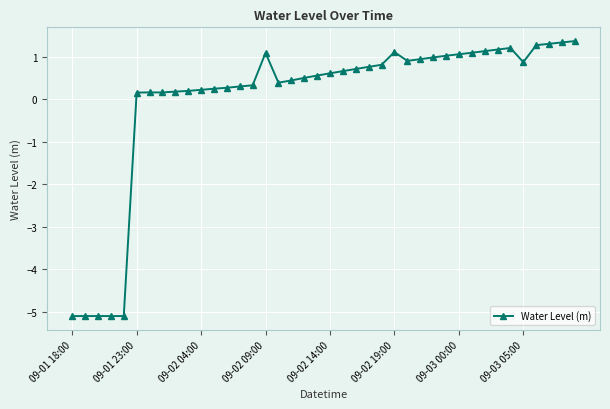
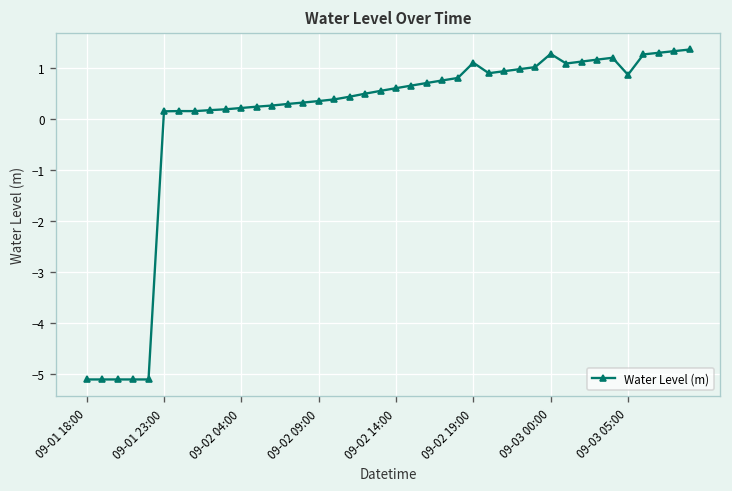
09-02 09:00: 1.1 -> 0.4
09-03 00:00: 1.1 -> 1.3
